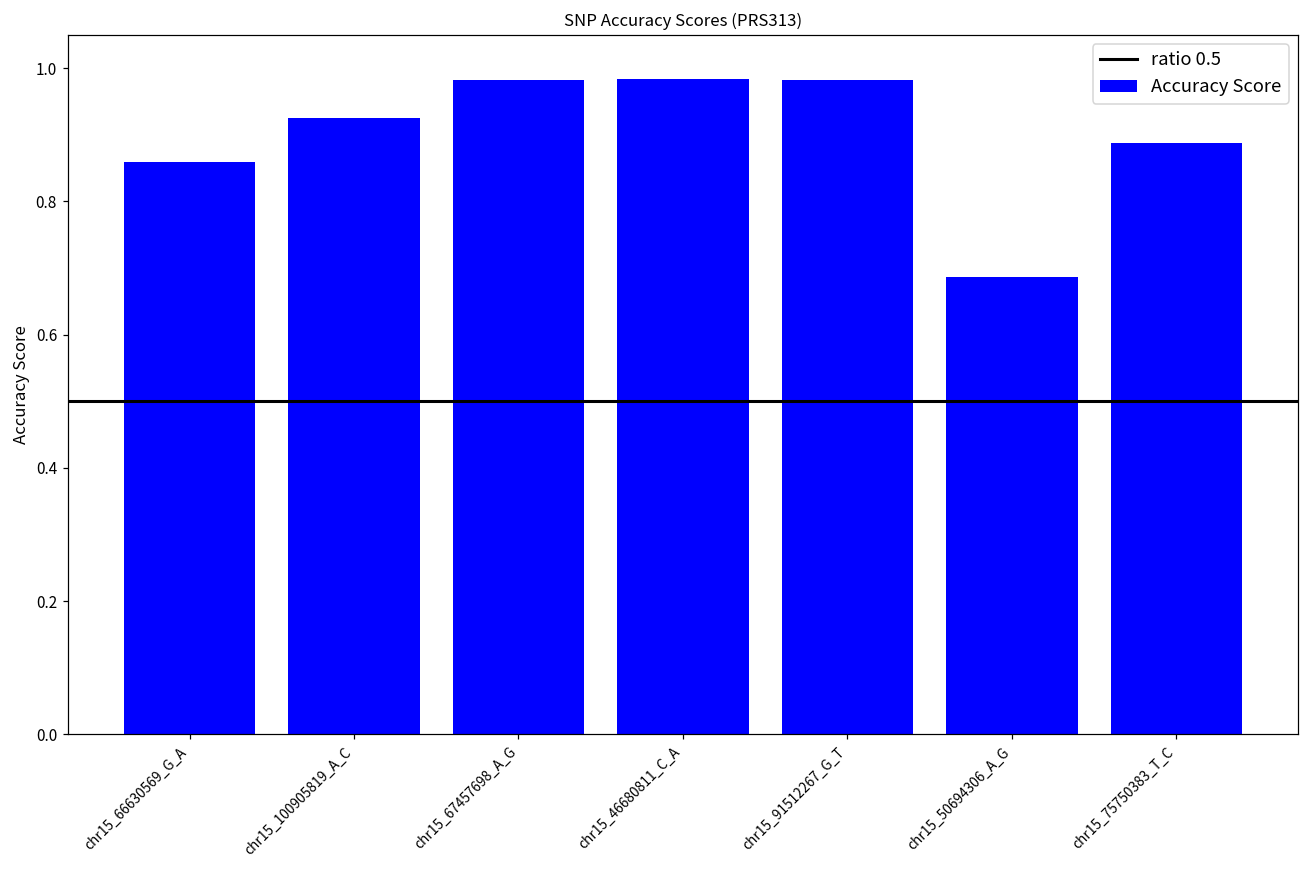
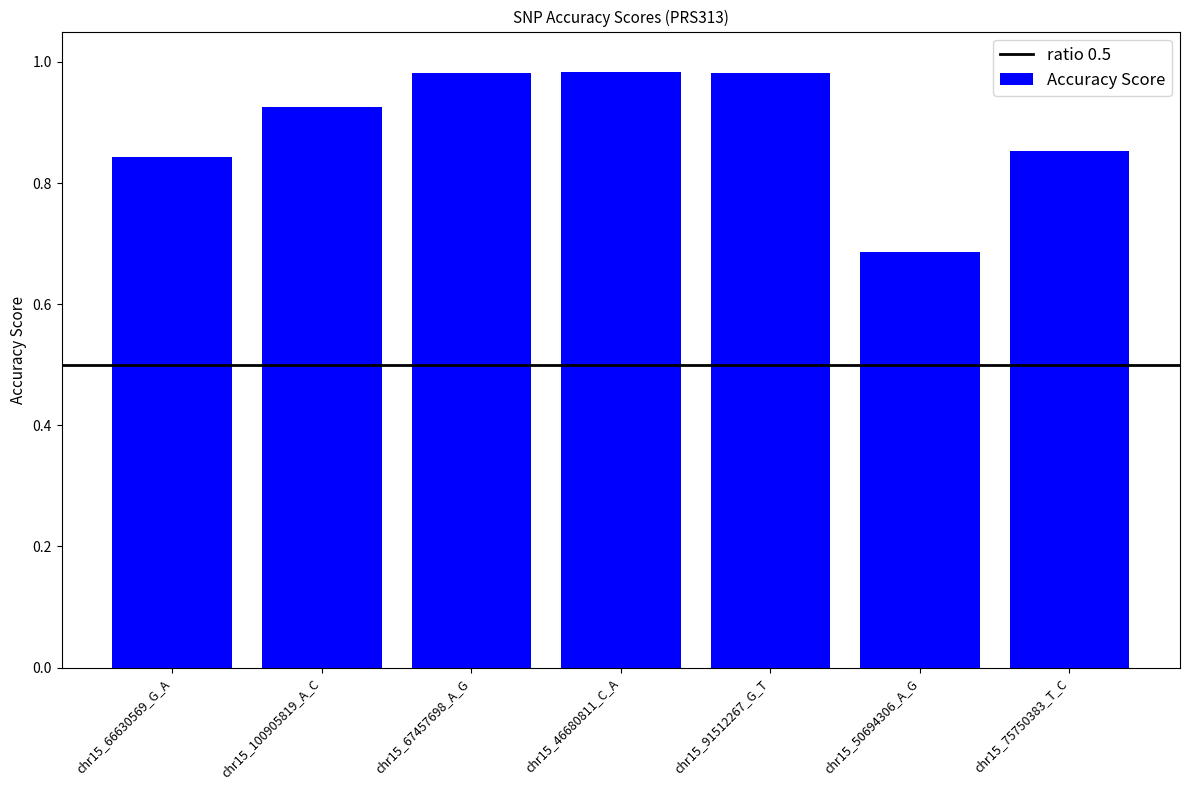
chr15_66630569_G_A: 0.86 -> 0.84
chr15_75750383_T_C: 0.89 -> 0.85
